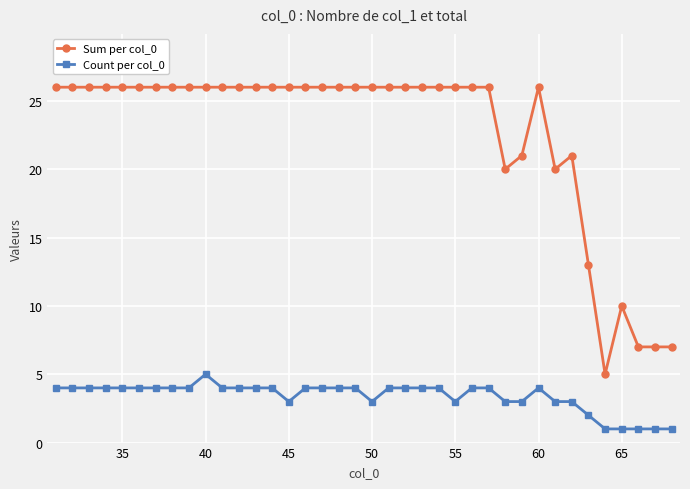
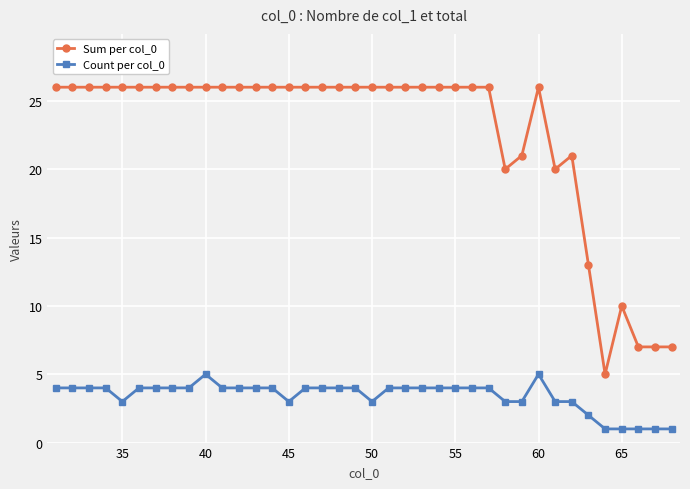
Count per col_0, 35: 4 -> 3
Count per col_0, 55: 3 -> 4
Count per col_0, 60: 4 -> 5
